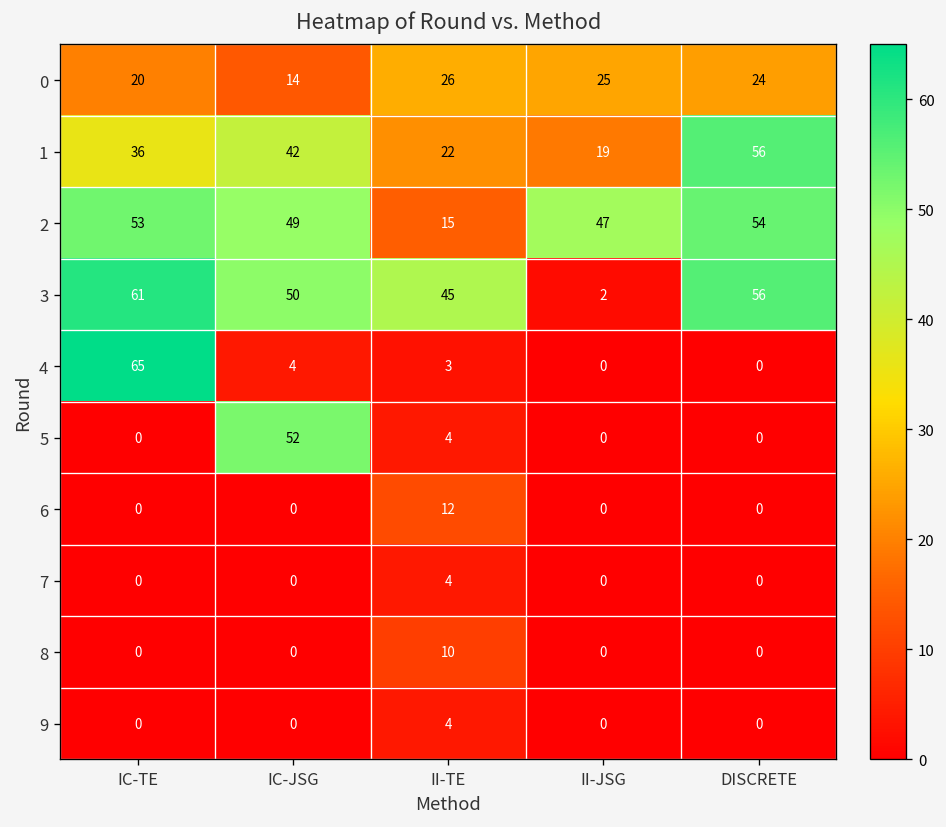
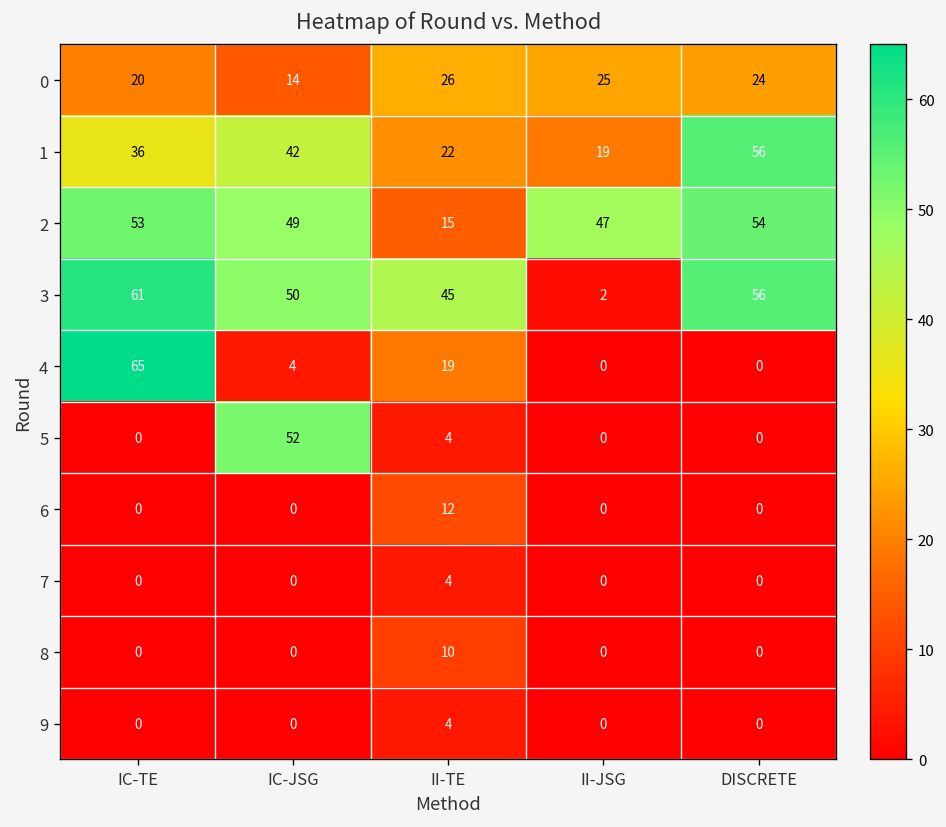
4, II-TE: 3 -> 19
